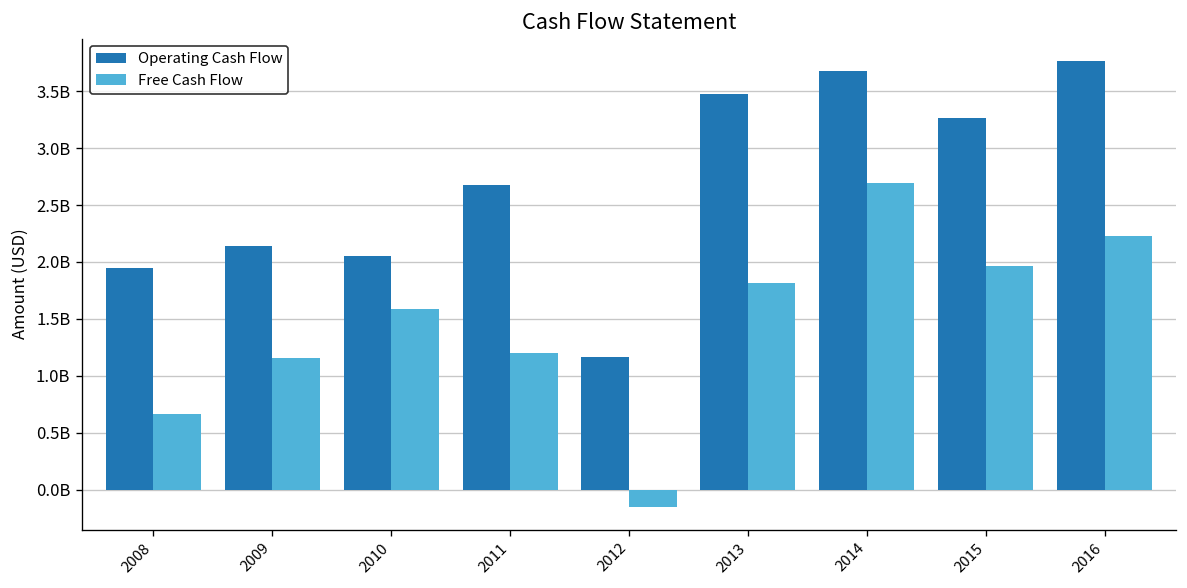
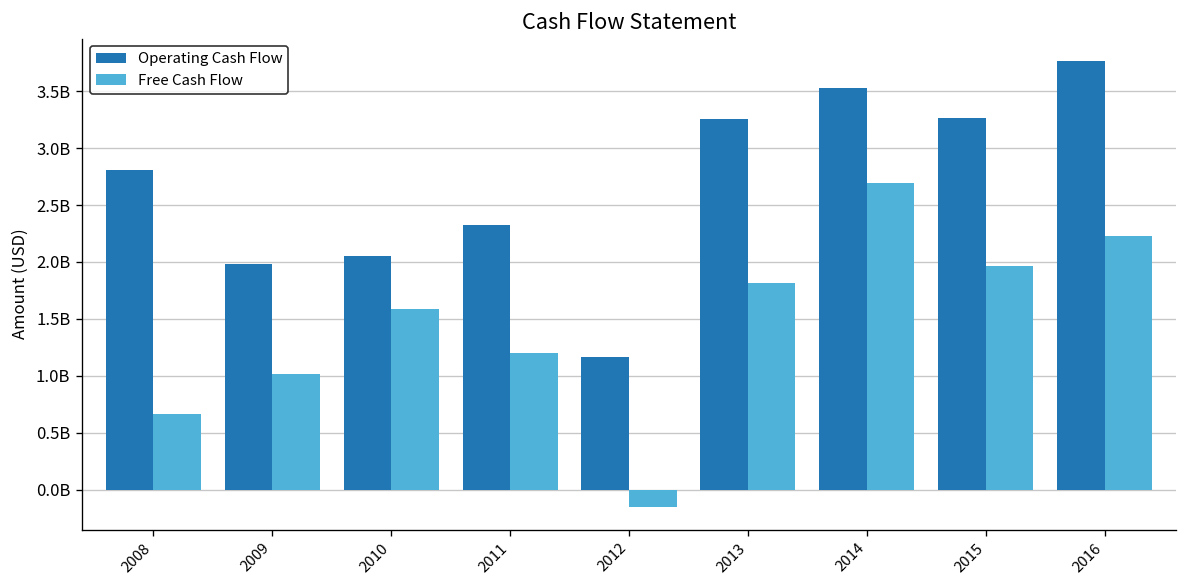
Operating Cash Flow, 2008: 1900000000 -> 2800000000
Operating Cash Flow, 2009: 2100000000 -> 2000000000
Free Cash Flow, 2009: 1200000000 -> 1000000000
Operating Cash Flow, 2011: 2700000000 -> 2300000000
Operating Cash Flow, 2013: 3500000000 -> 3300000000
Operating Cash Flow, 2014: 3700000000 -> 3500000000
